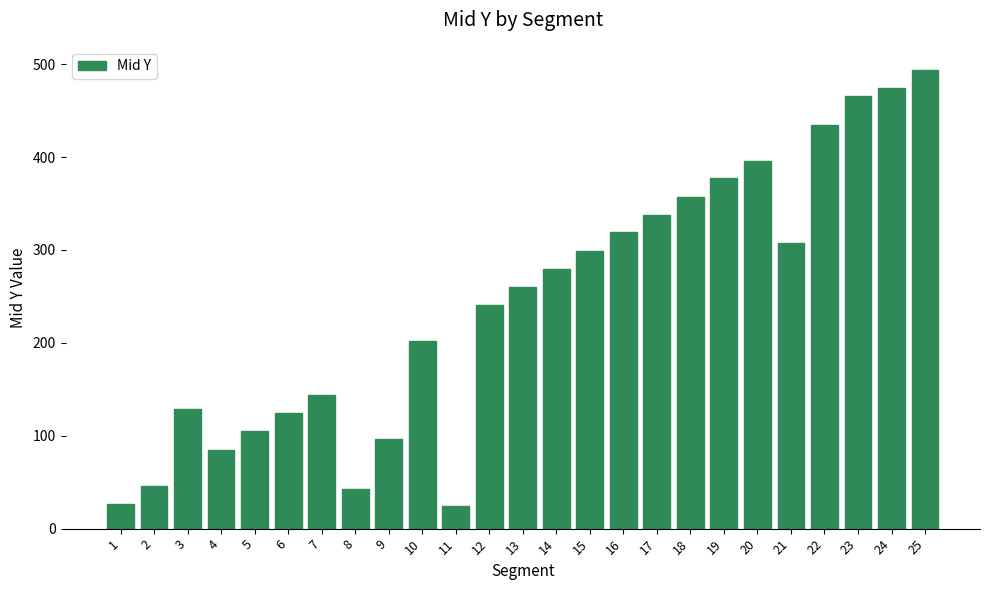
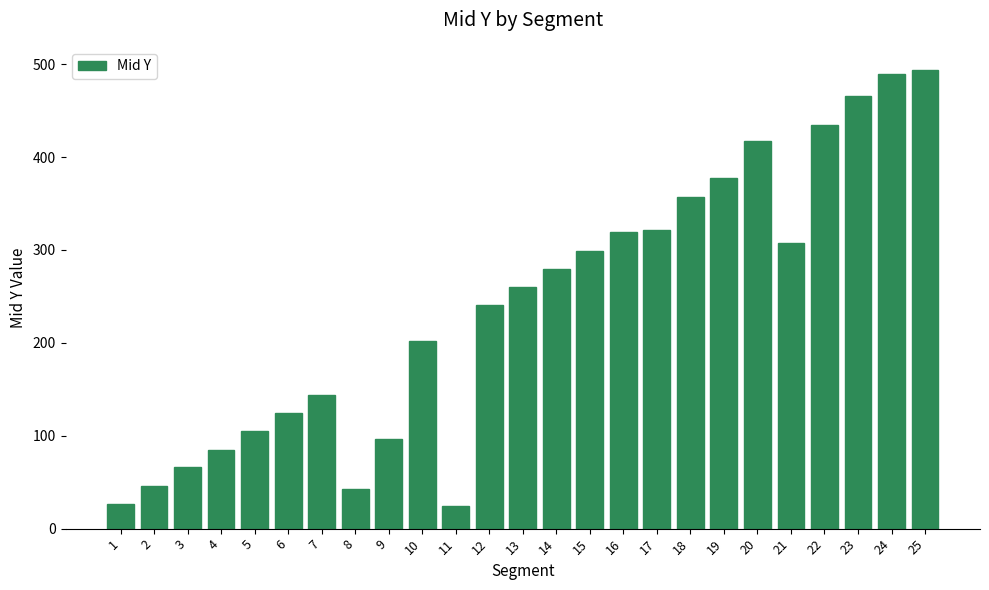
3: 130 -> 70
17: 340 -> 320
20: 400 -> 420
24: 470 -> 490
